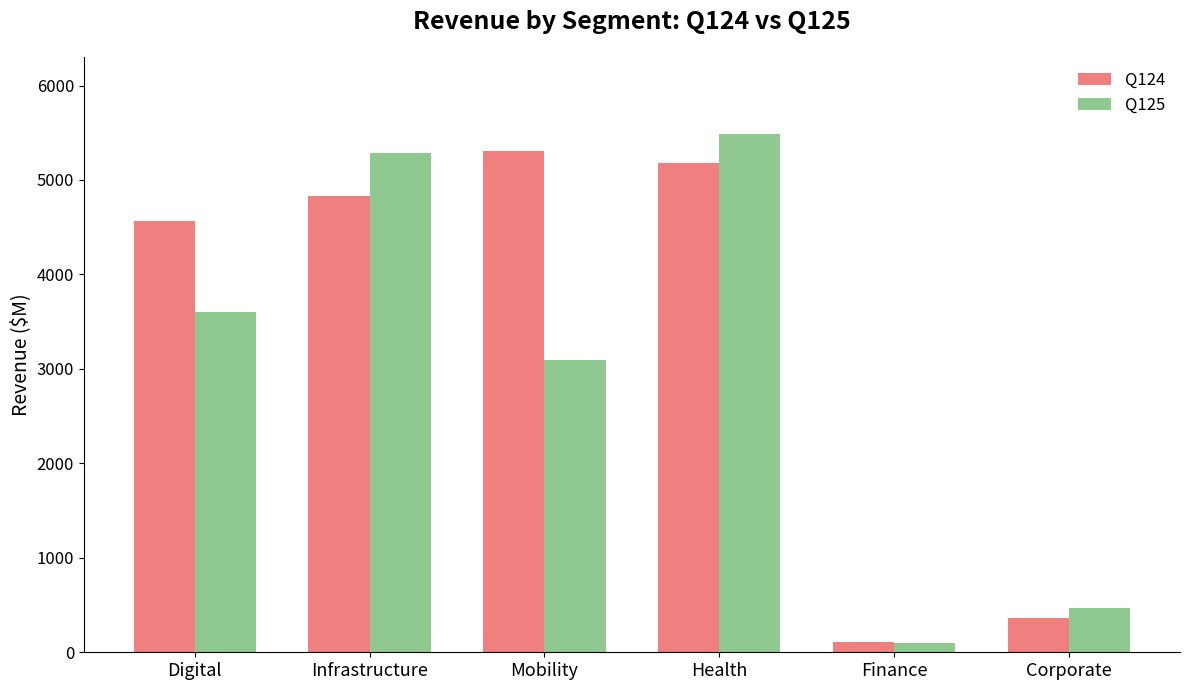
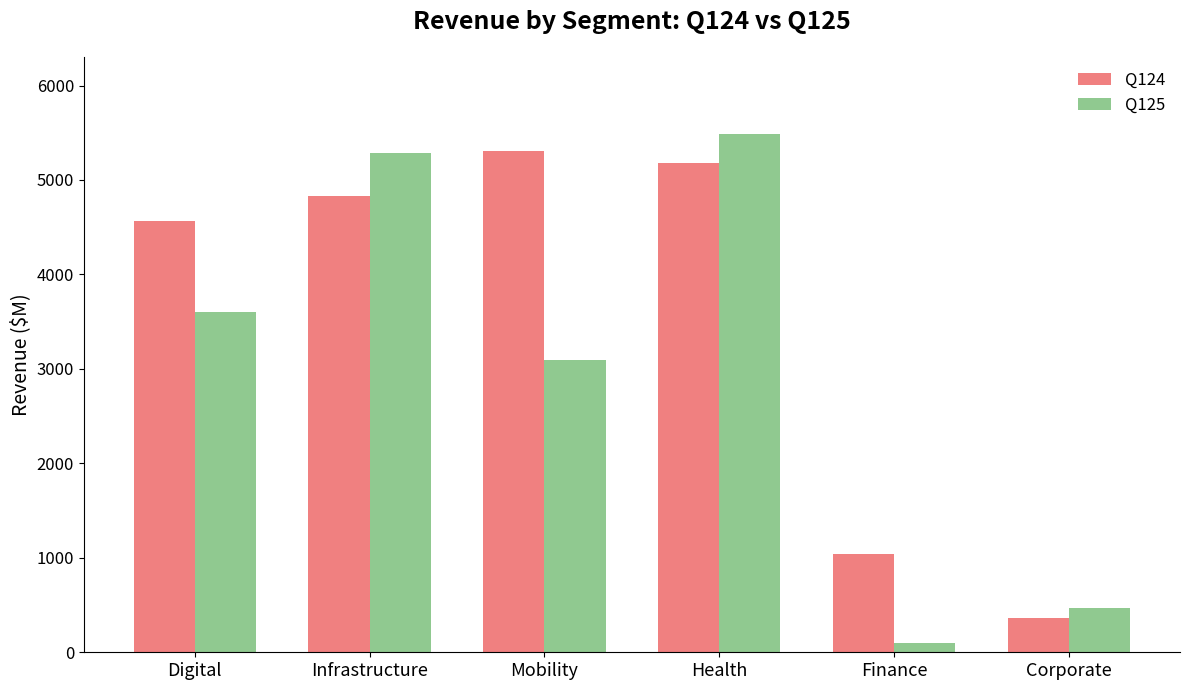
Q124, Finance: 100 -> 1000
